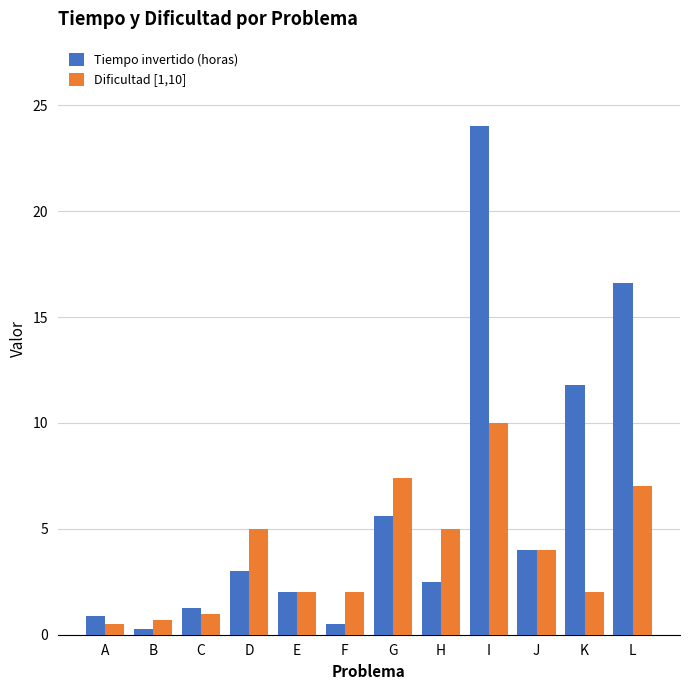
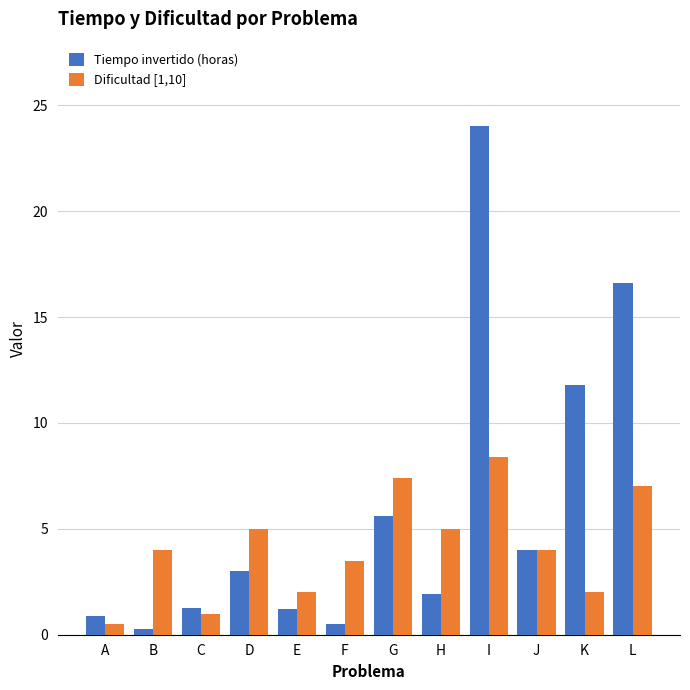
Dificultad [1,10], B: 0.7 -> 4.0
Tiempo invertido (horas), E: 2.0 -> 1.2
Dificultad [1,10], F: 2.0 -> 3.5
Tiempo invertido (horas), H: 2.5 -> 1.9
Dificultad [1,10], I: 10.0 -> 8.4
